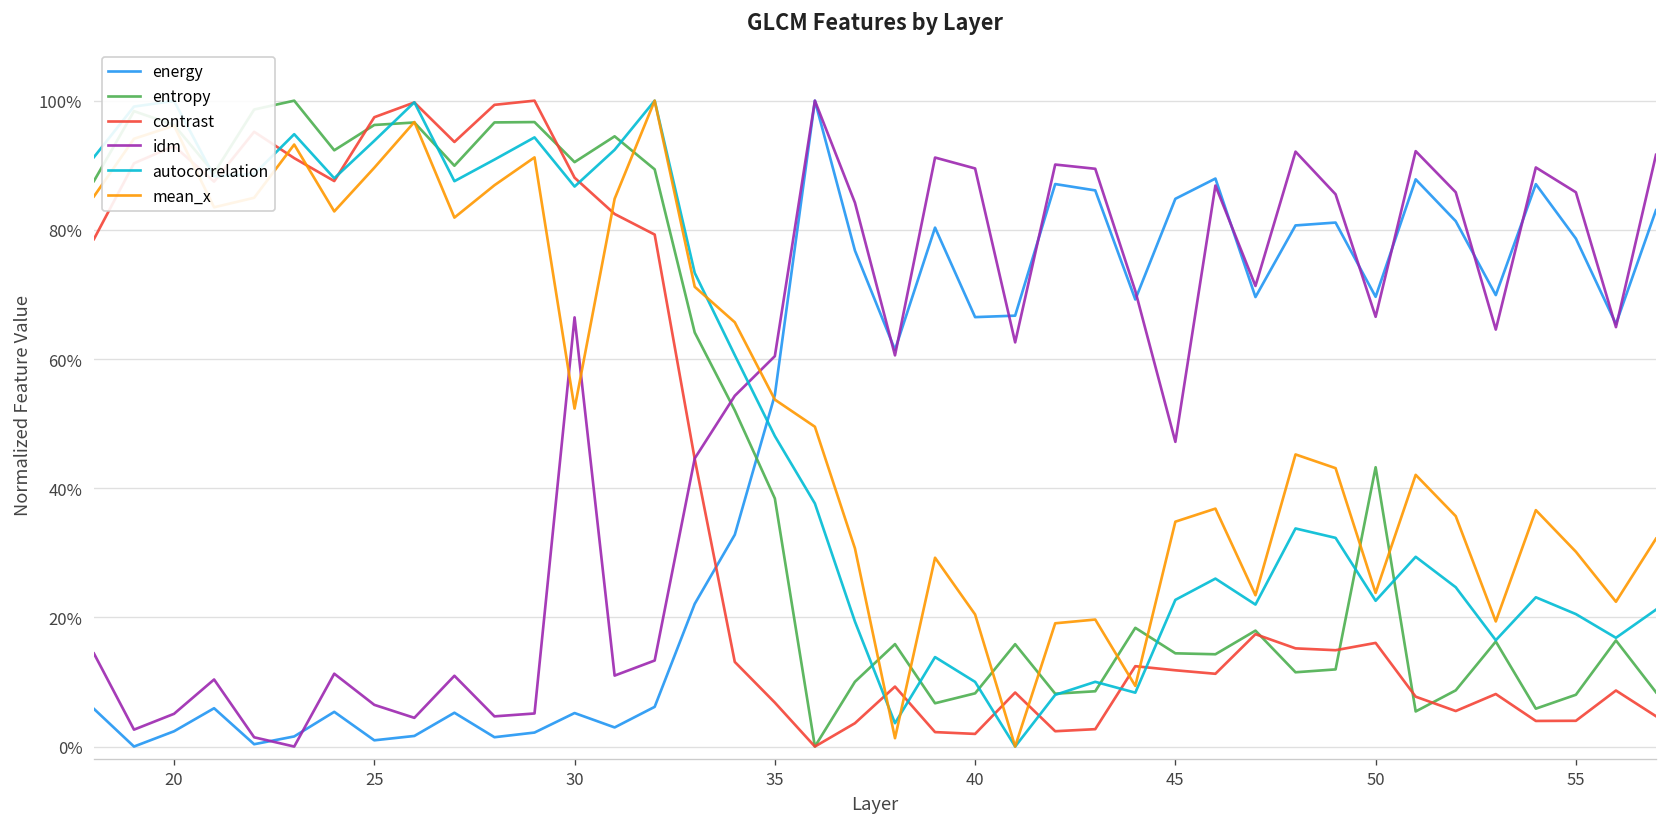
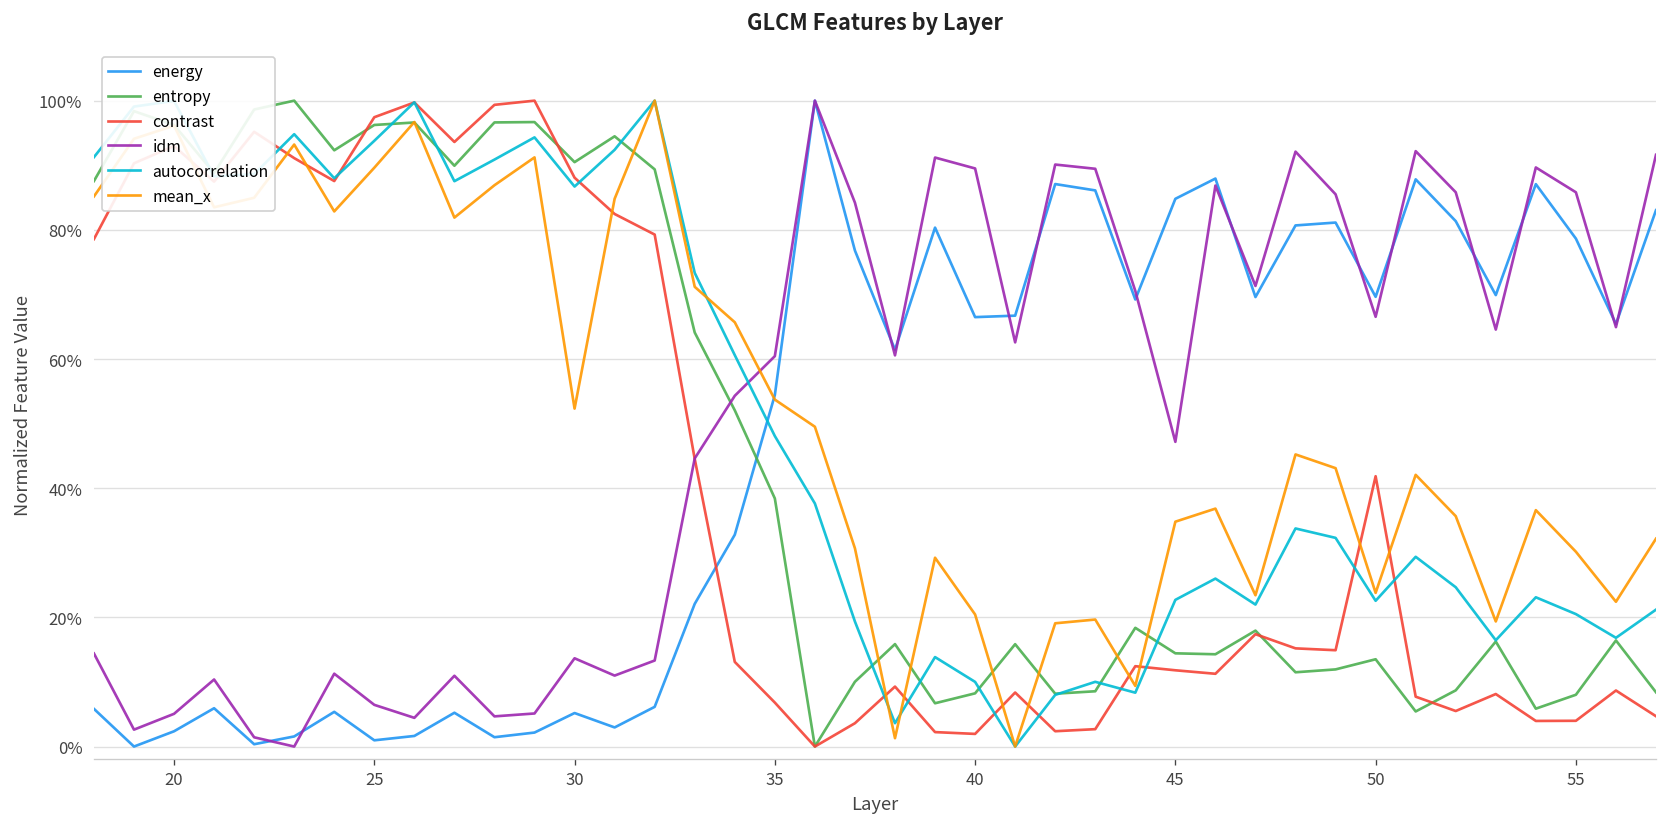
idm, 30: 66% -> 14%
entropy, 50: 43% -> 14%
contrast, 50: 16% -> 42%
